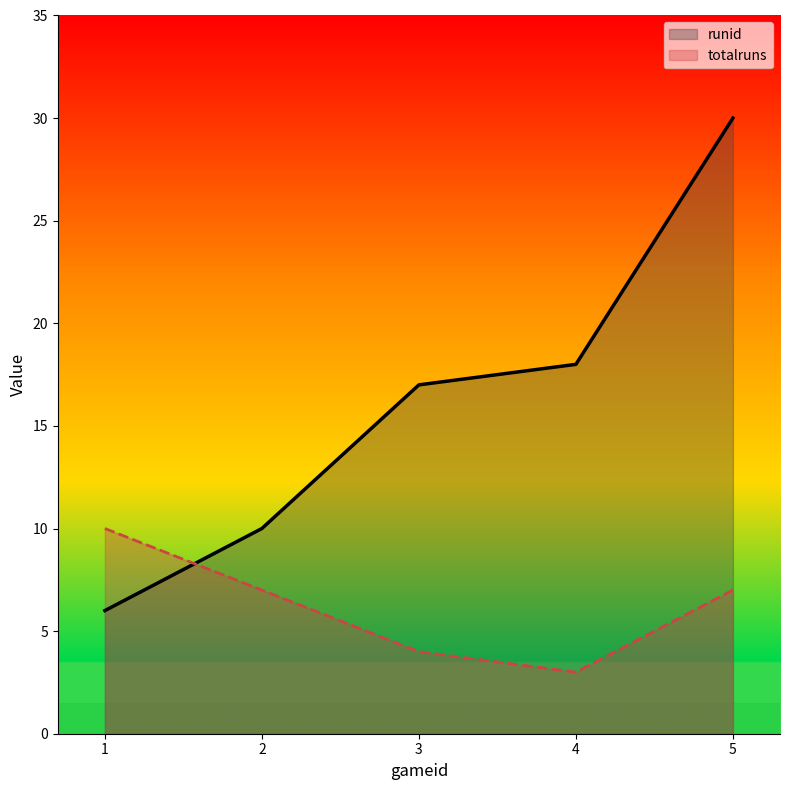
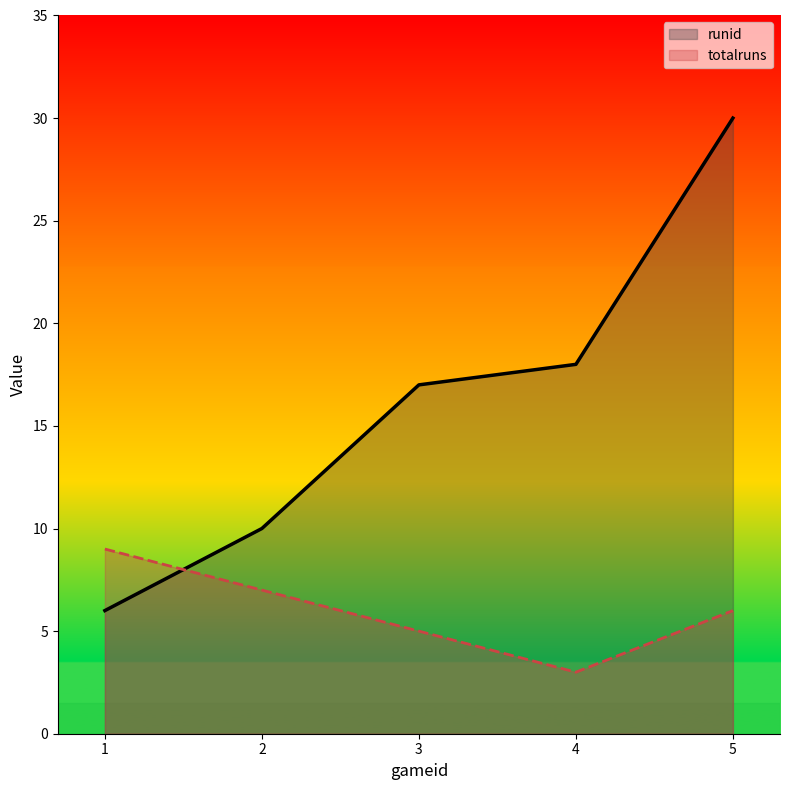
totalruns, 1: 10 -> 9
totalruns, 3: 4 -> 5
totalruns, 5: 7 -> 6
